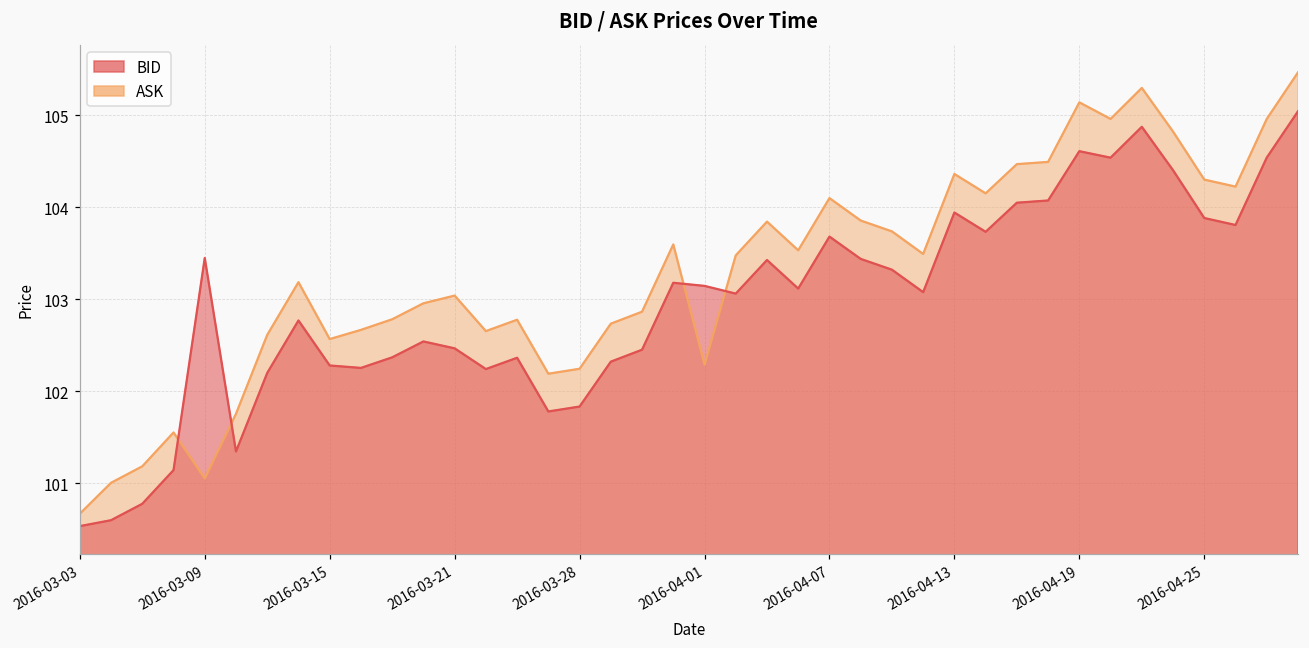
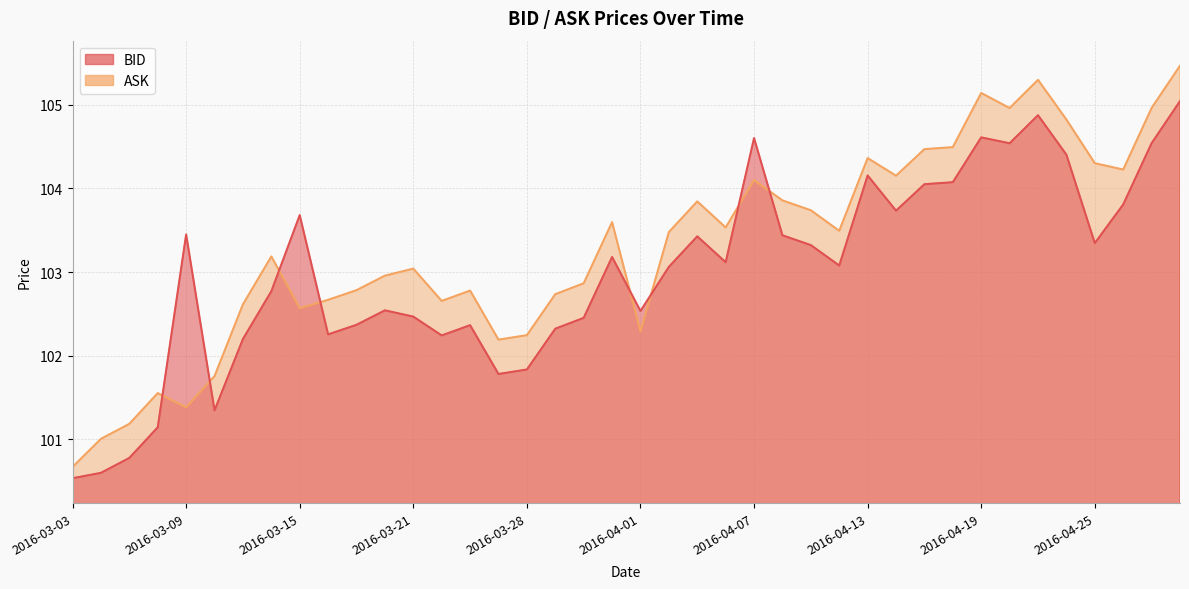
ASK, 2016-03-09: 101.1 -> 101.4
BID, 2016-03-15: 102.3 -> 103.7
BID, 2016-04-01: 103.1 -> 102.5
BID, 2016-04-07: 103.7 -> 104.6
BID, 2016-04-13: 103.9 -> 104.2
BID, 2016-04-25: 103.9 -> 103.3
